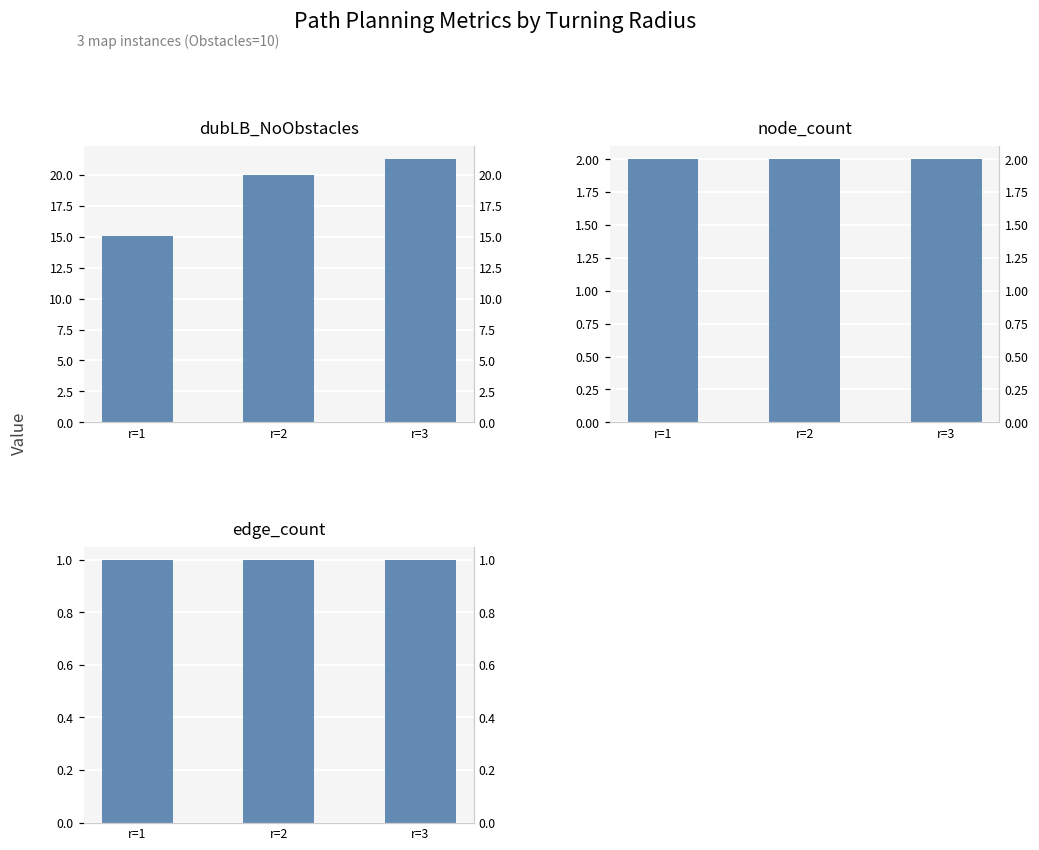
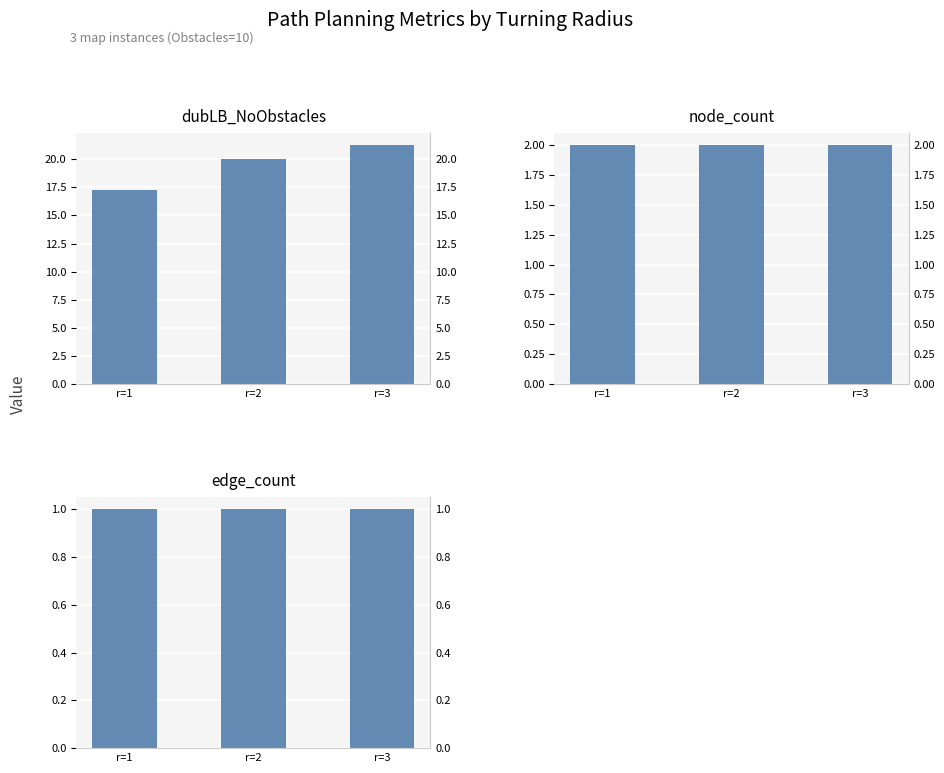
dubLB_NoObstacles, r=1: 15.1 -> 17.3
